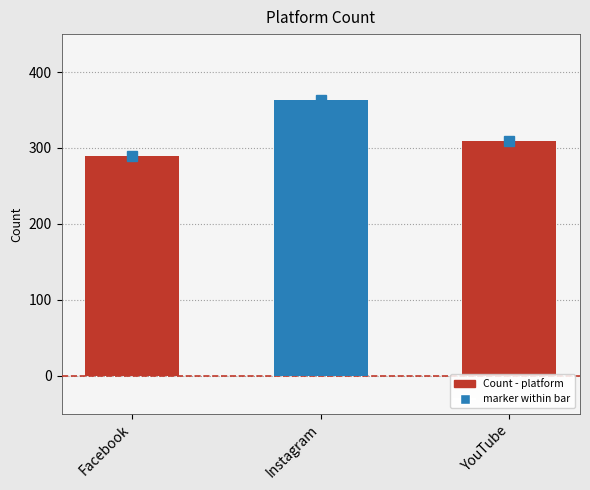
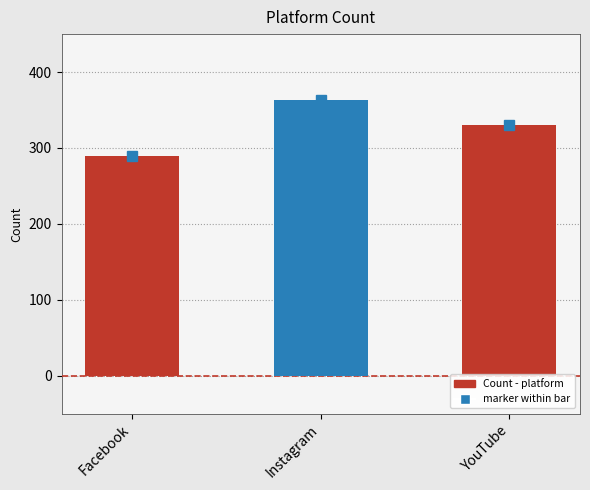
Count - platform, YouTube: 310 -> 330
